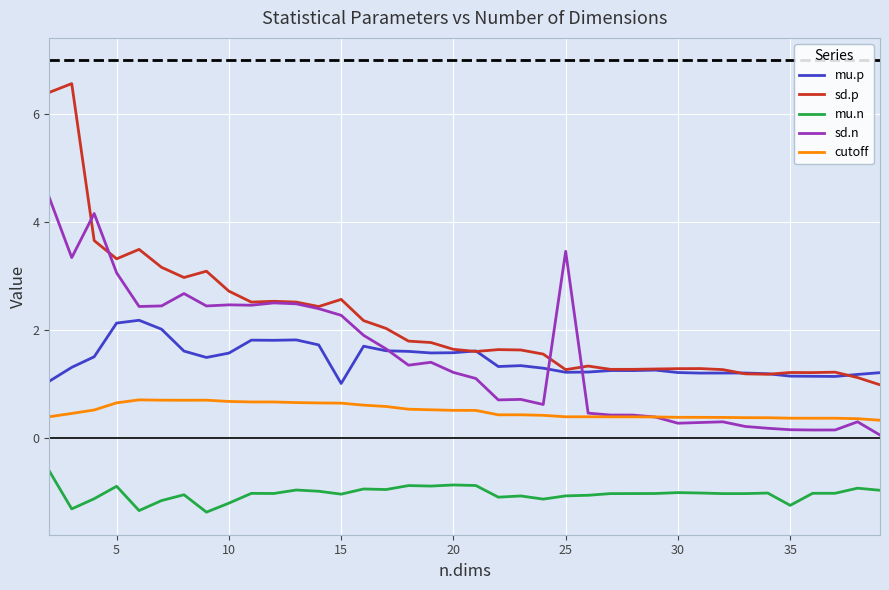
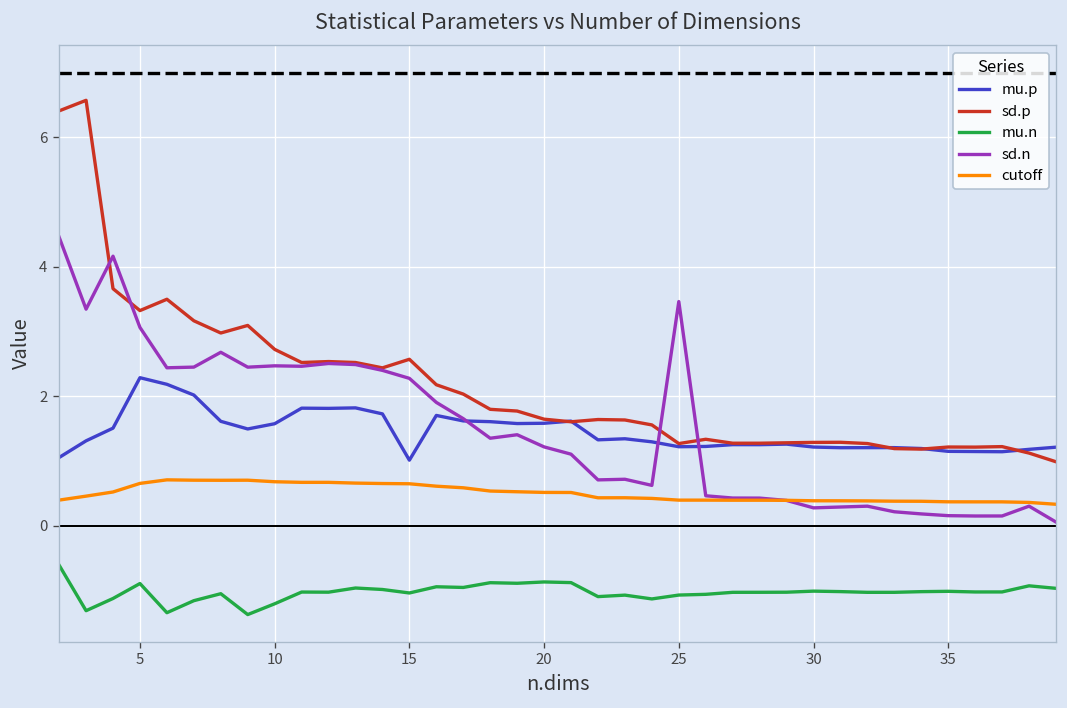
mu.p, 5: 2.1 -> 2.3
mu.n, 35: -1.2 -> -1.0
